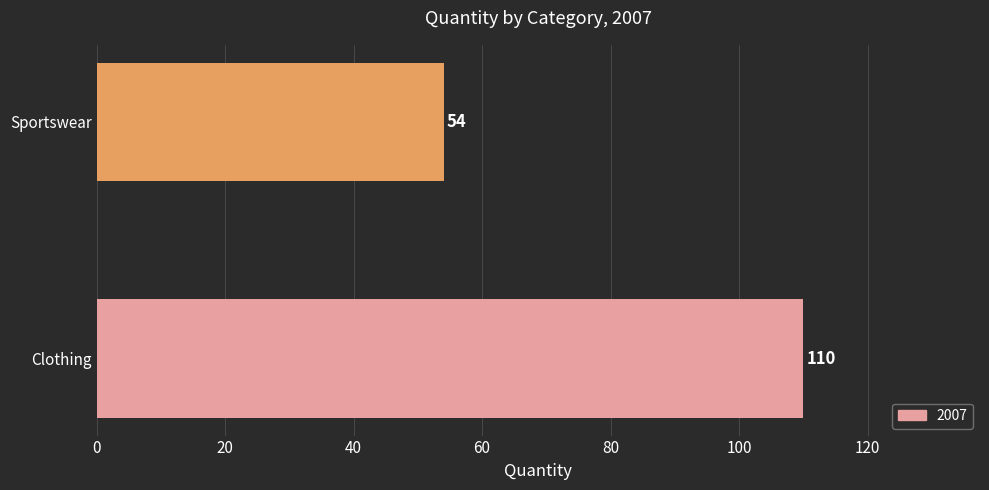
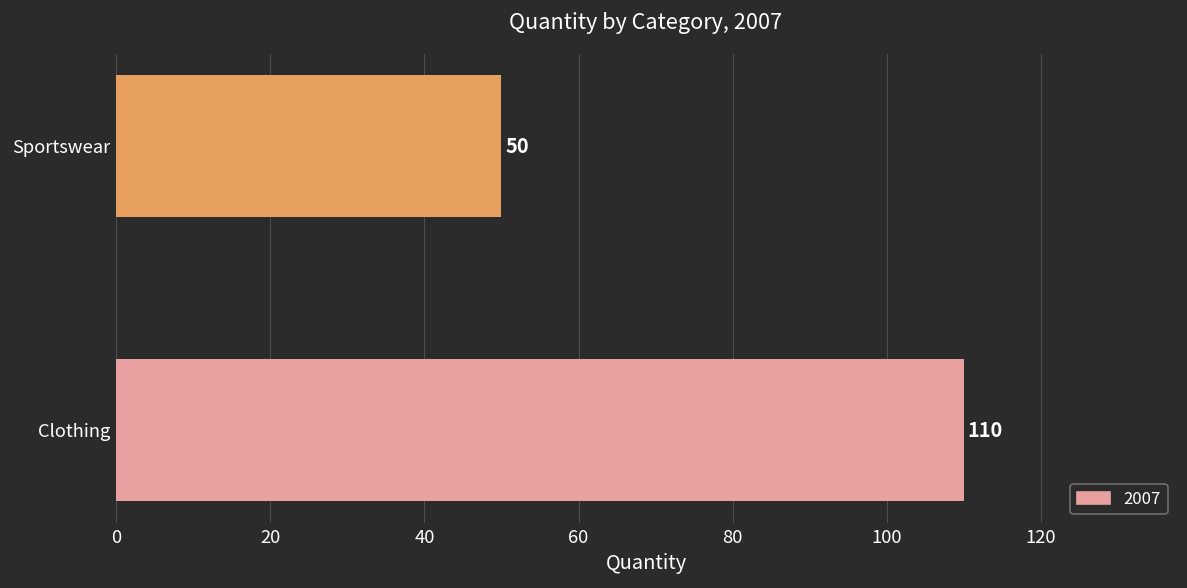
Sportswear: 54 -> 50
